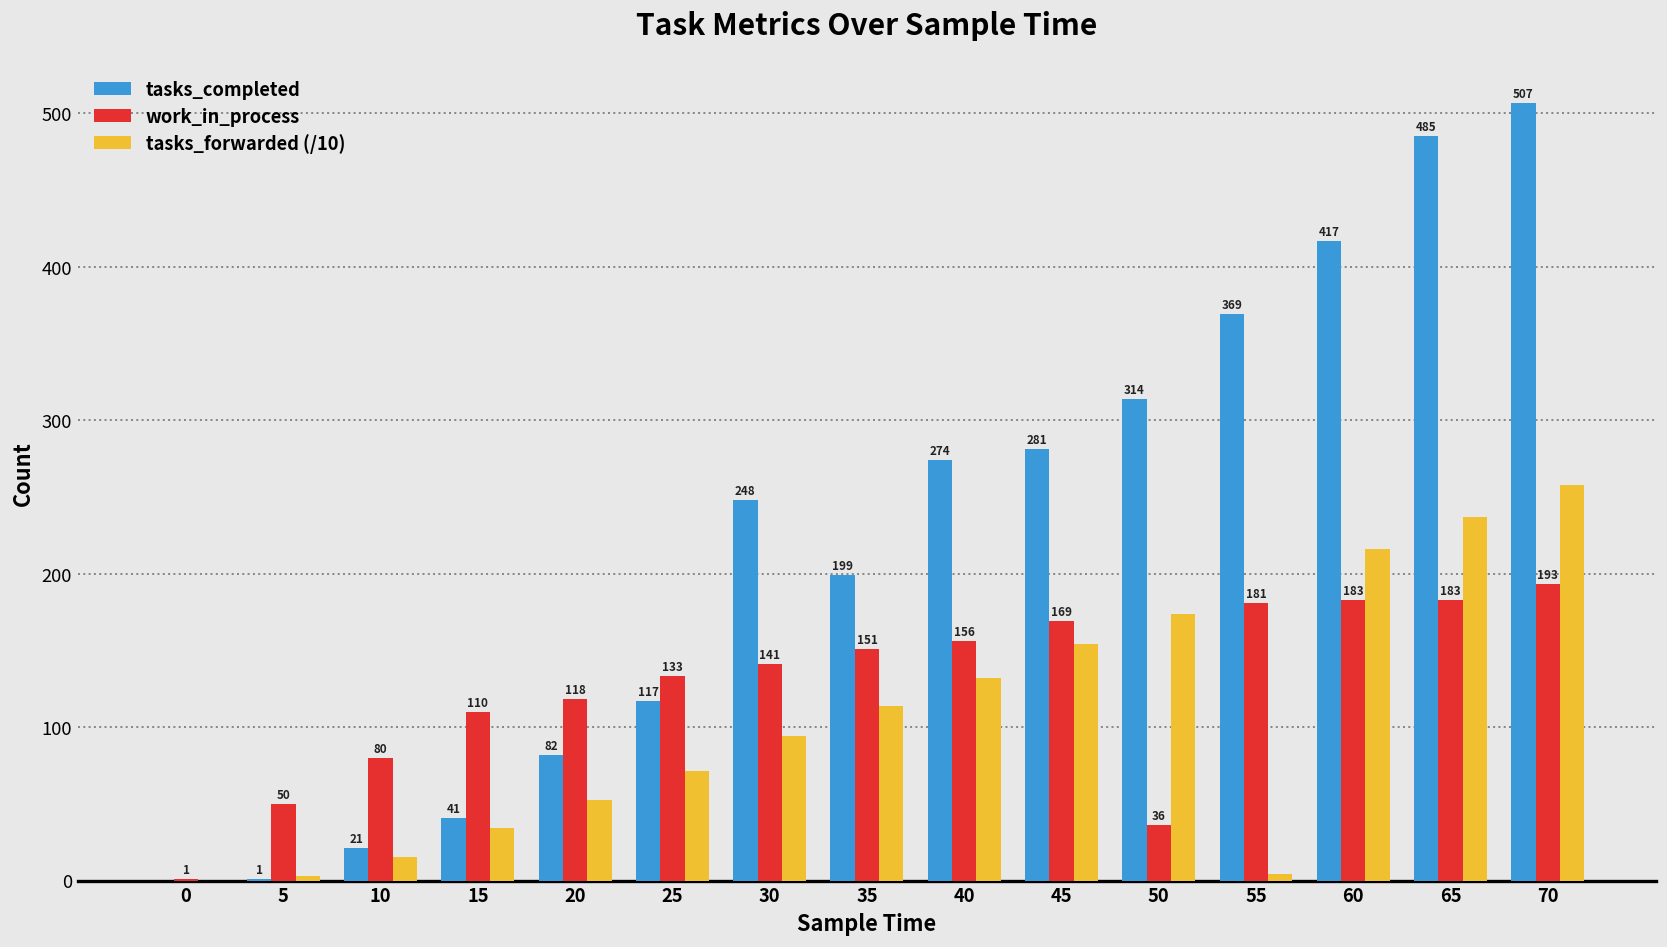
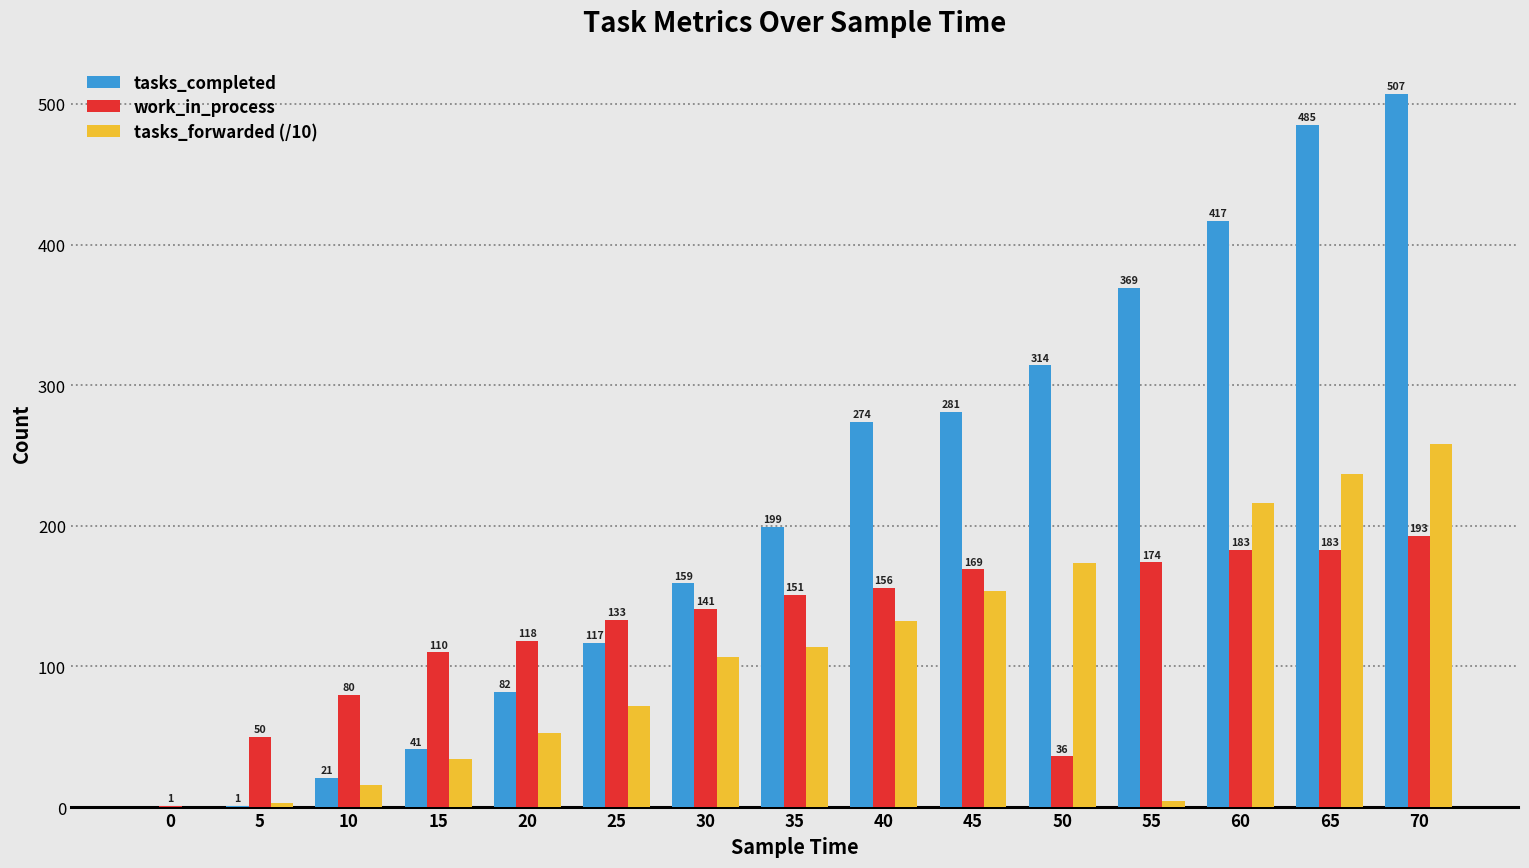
tasks_completed, 30: 248 -> 159
tasks_forwarded (/10), 30: 94 -> 107
work_in_process, 55: 181 -> 174
